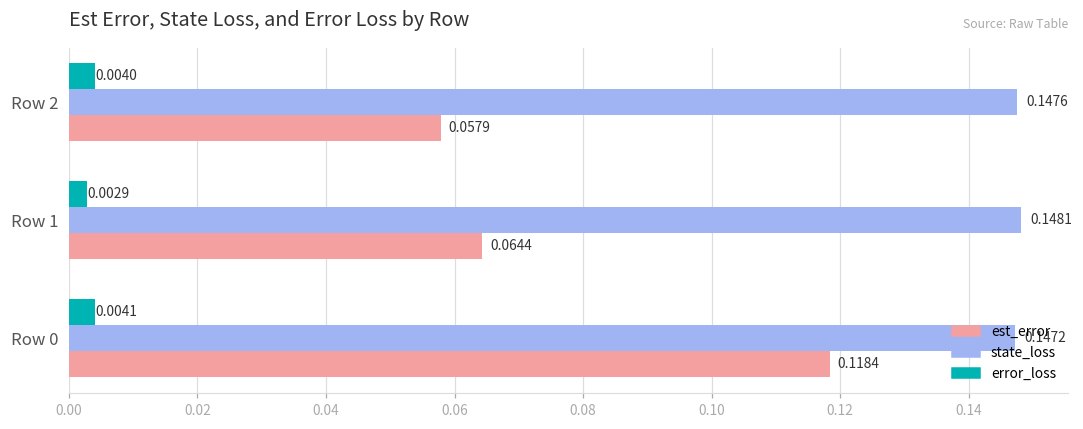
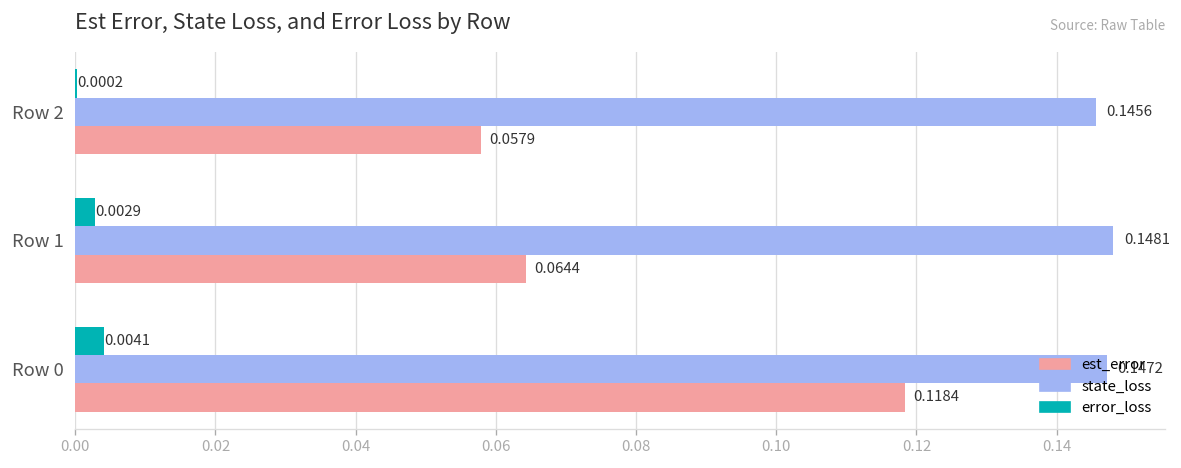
error_loss, Row 2: 0.0040 -> 0.0002
state_loss, Row 2: 0.1476 -> 0.1456
